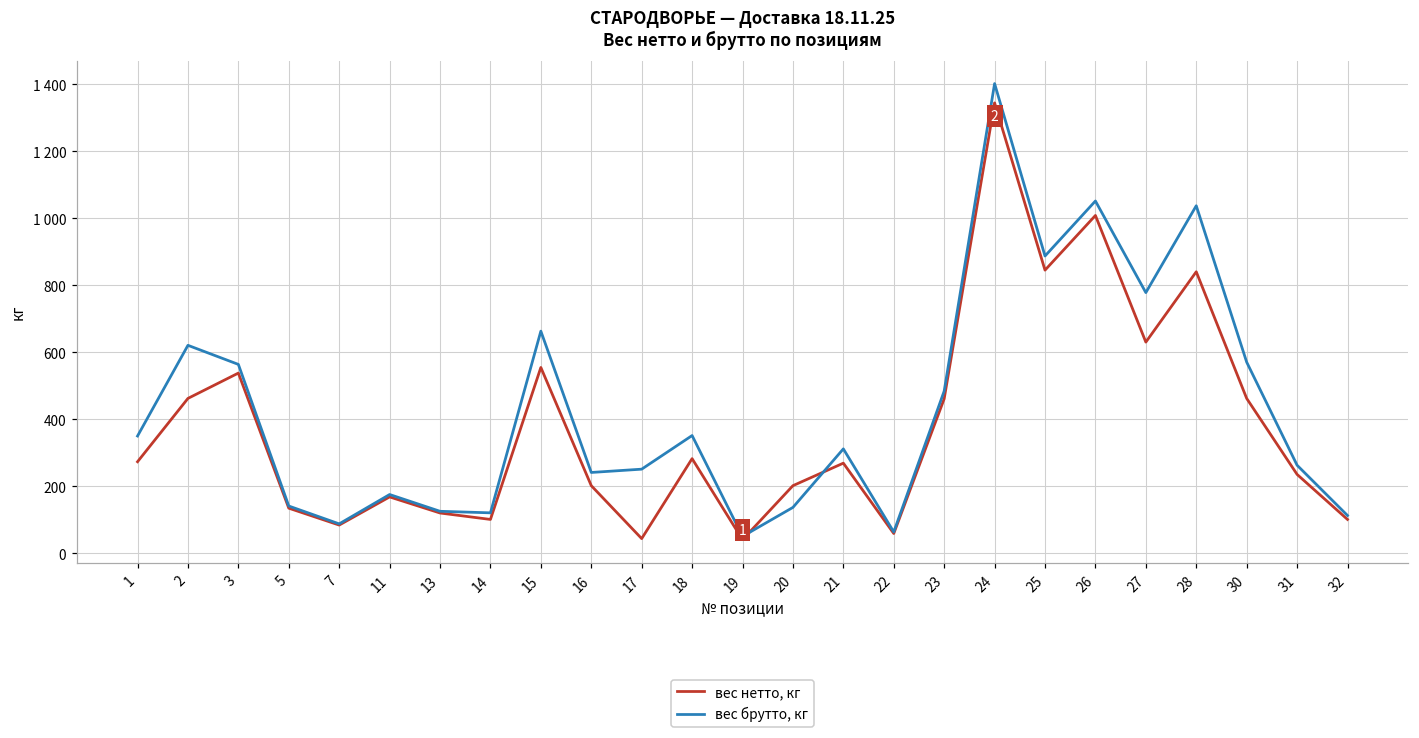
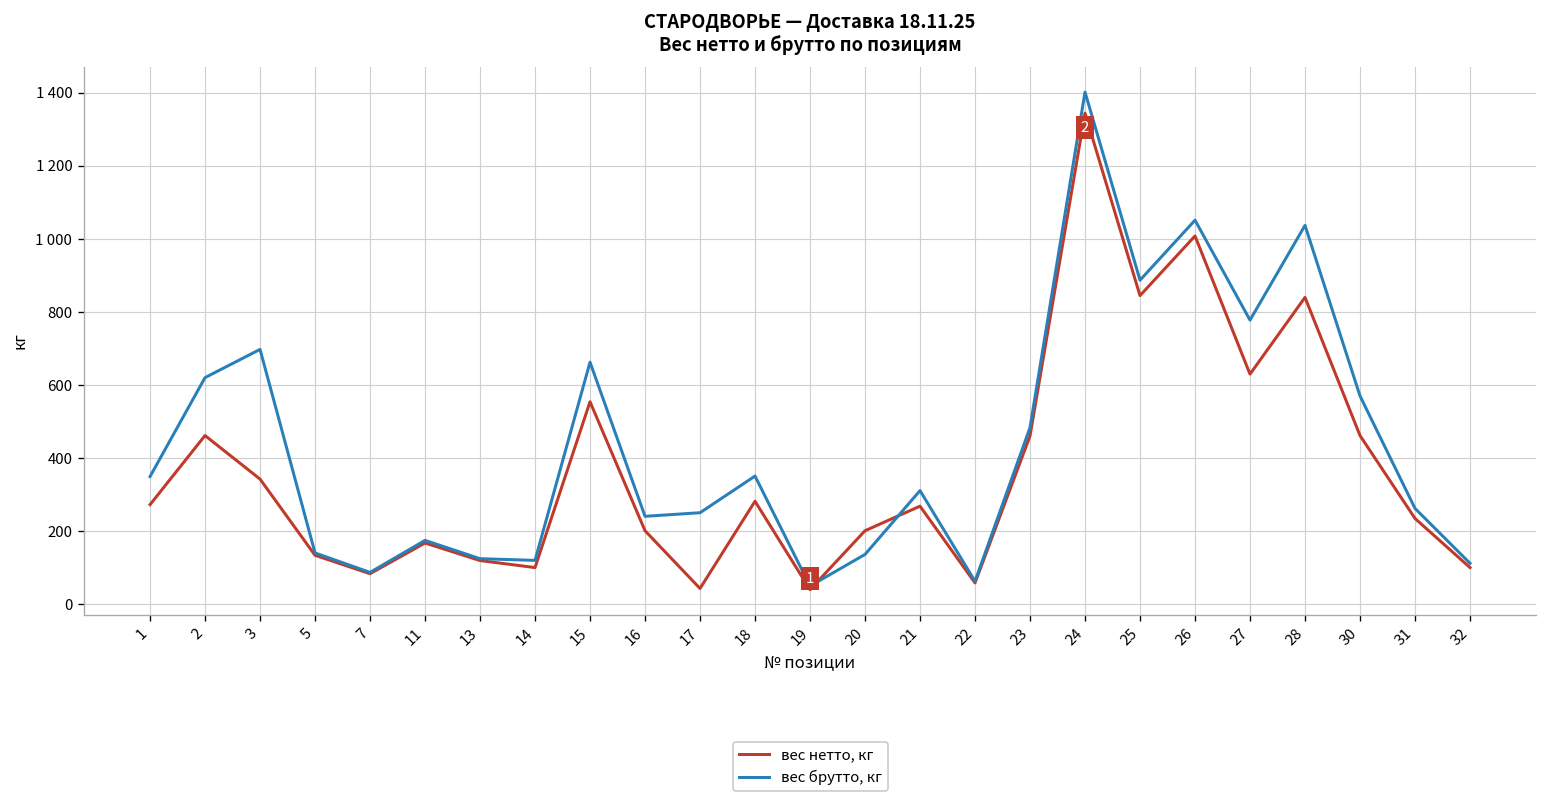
вес нетто, кг, 3: 540 -> 340
вес брутто, кг, 3: 560 -> 700
